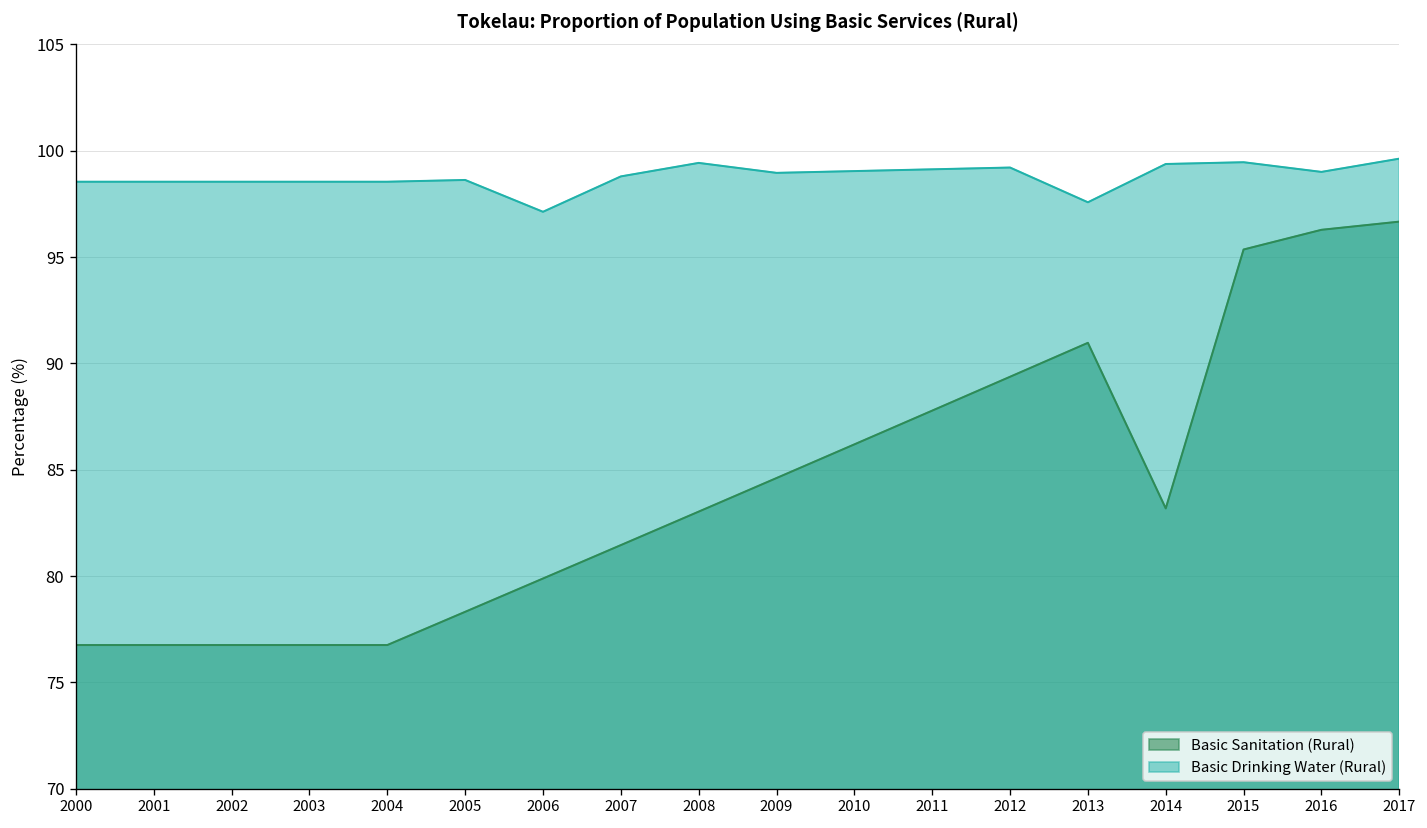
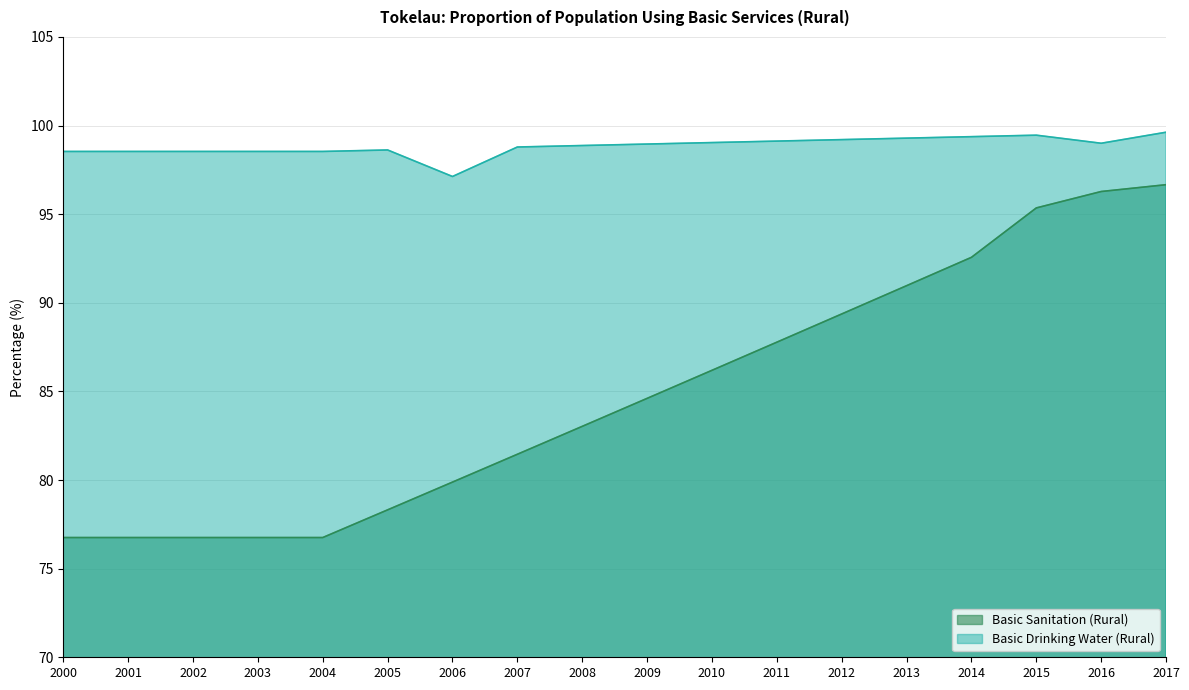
Basic Drinking Water (Rural), 2008: 99.4 -> 98.9
Basic Drinking Water (Rural), 2013: 97.6 -> 99.3
Basic Sanitation (Rural), 2014: 83.2 -> 92.6
